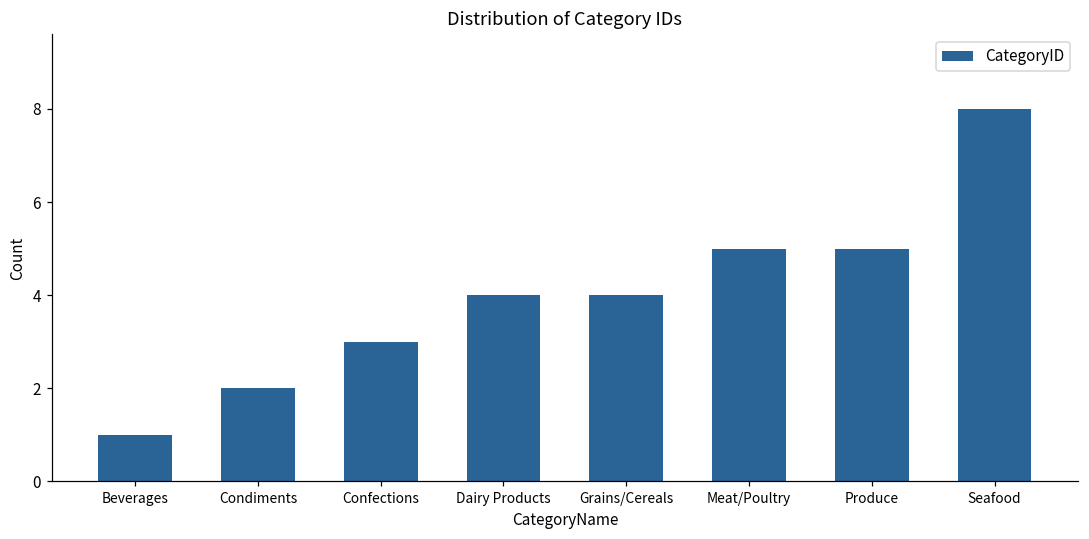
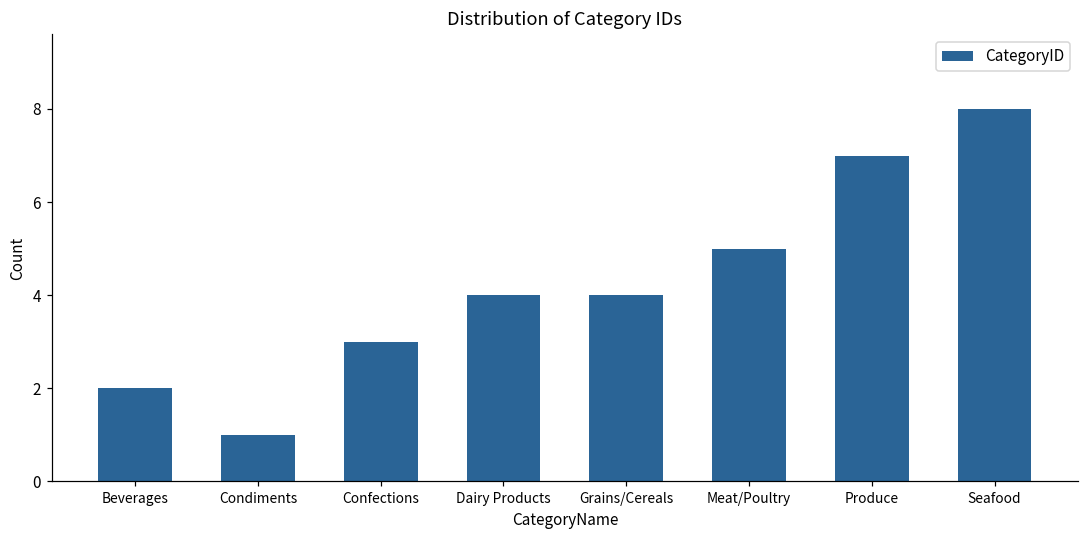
Beverages: 1 -> 2
Condiments: 2 -> 1
Produce: 5 -> 7
